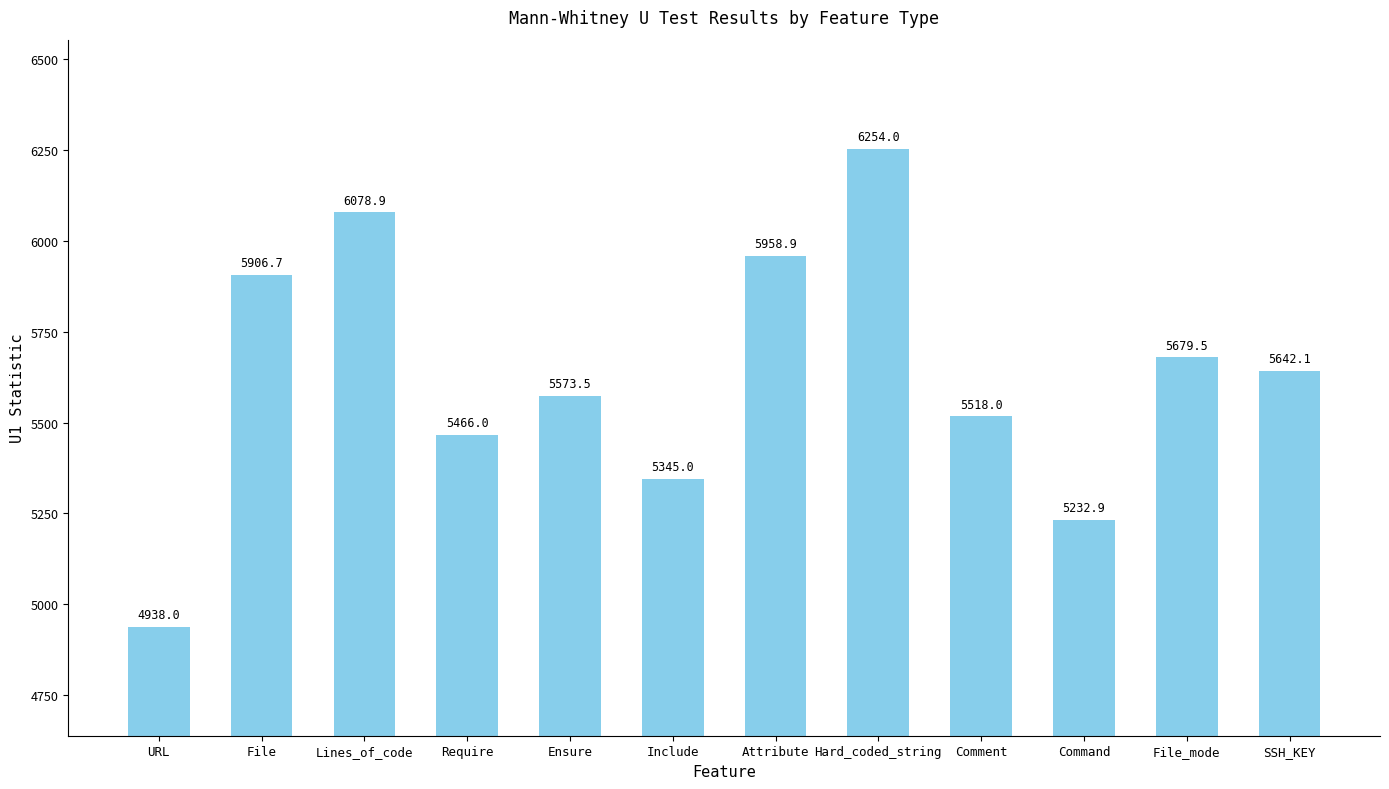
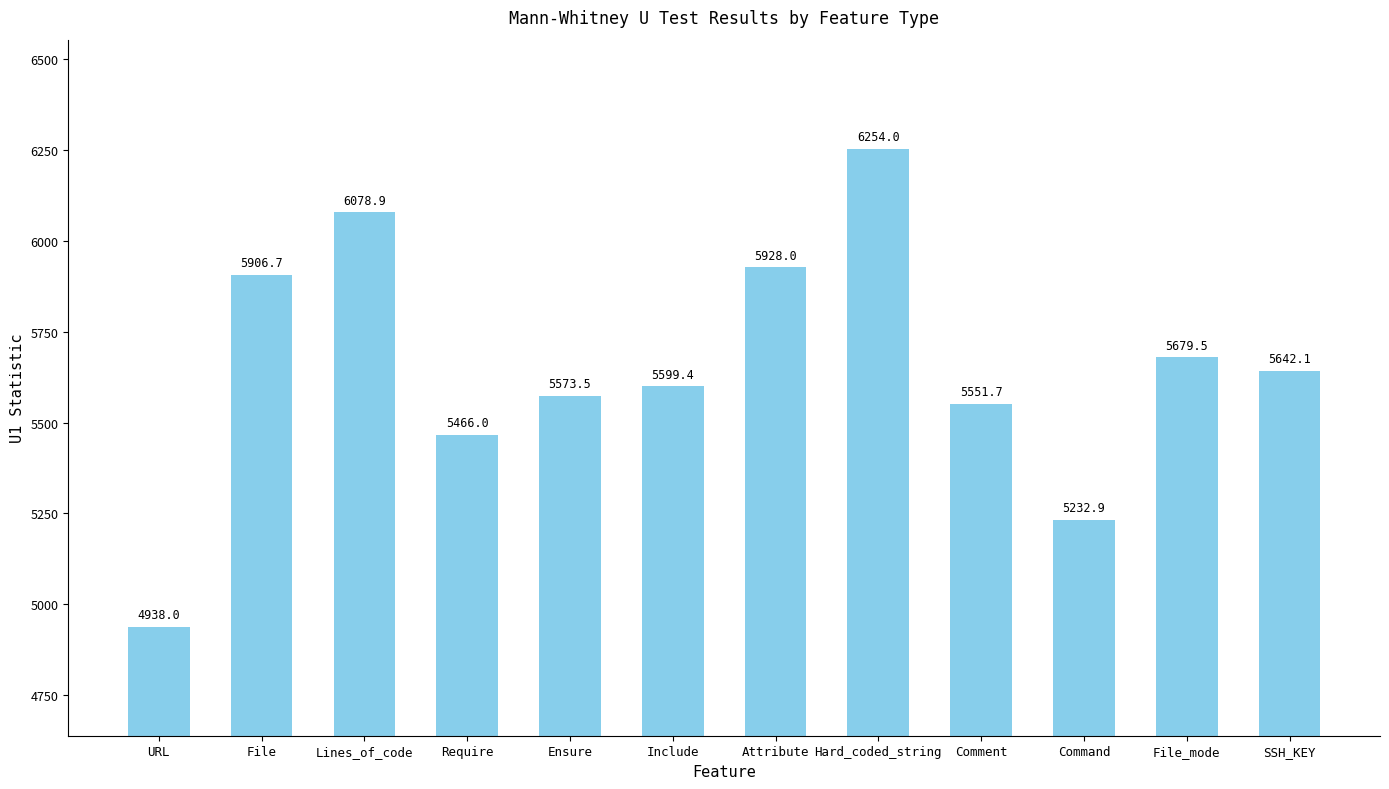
Include: 5345.0 -> 5599.4
Attribute: 5958.9 -> 5928.0
Comment: 5518.0 -> 5551.7
